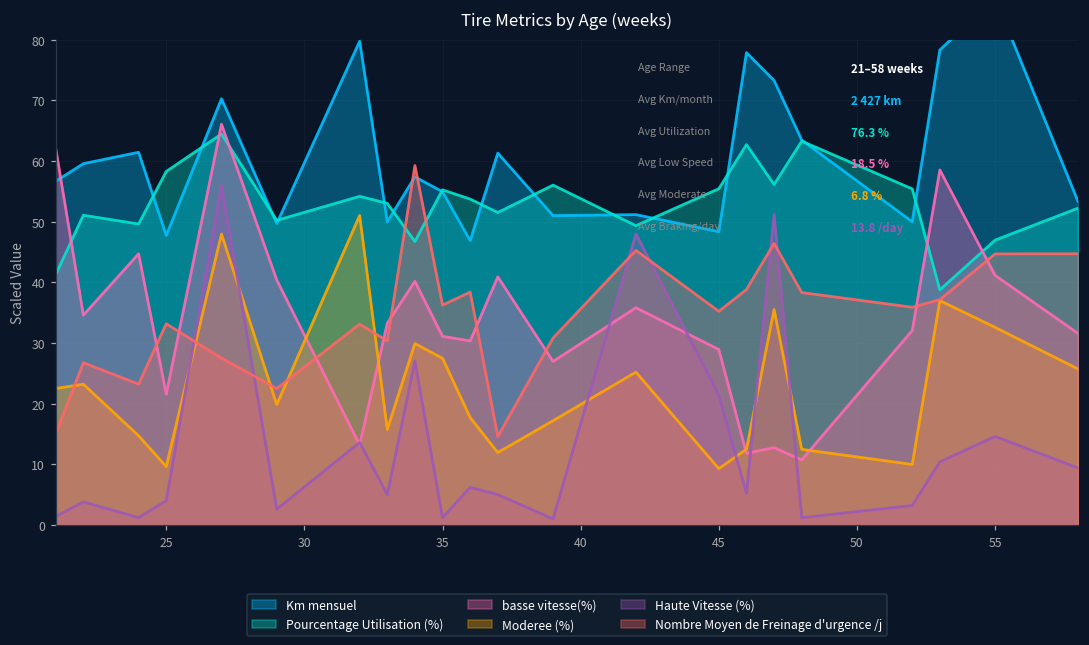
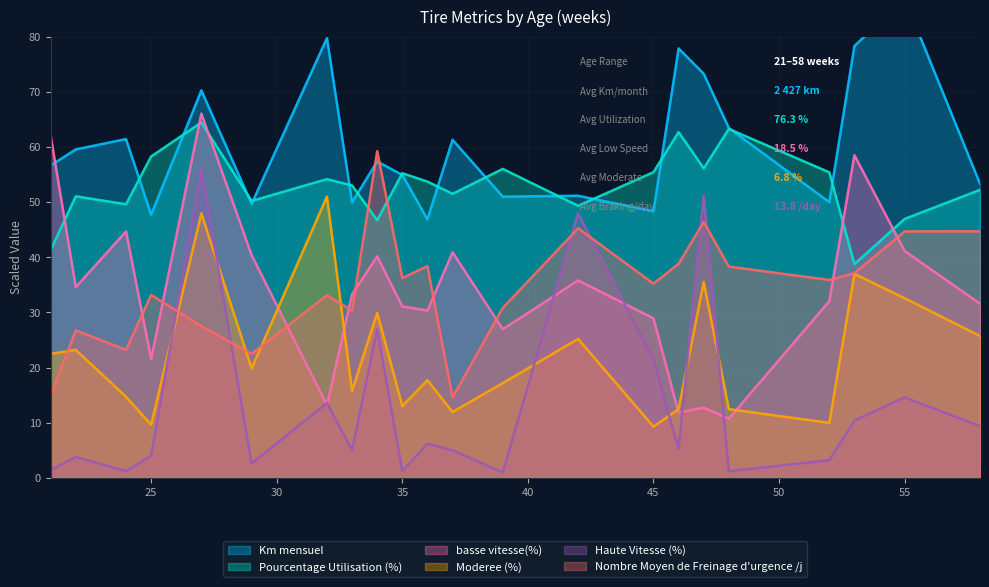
Moderee (%), 35: 27 -> 13
